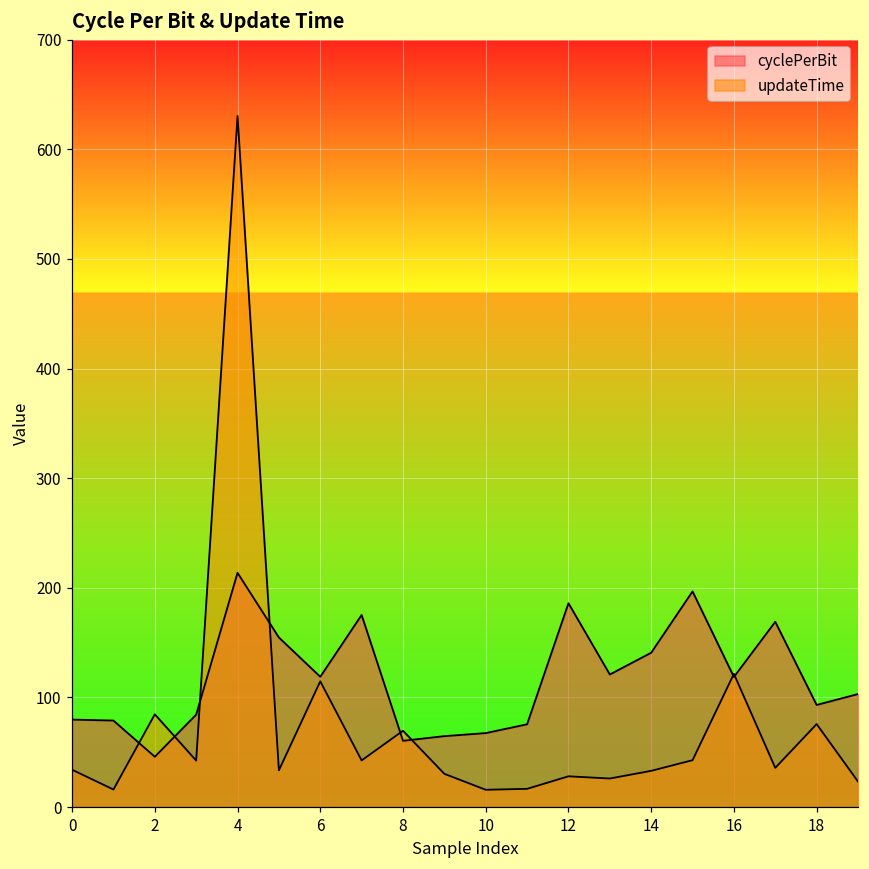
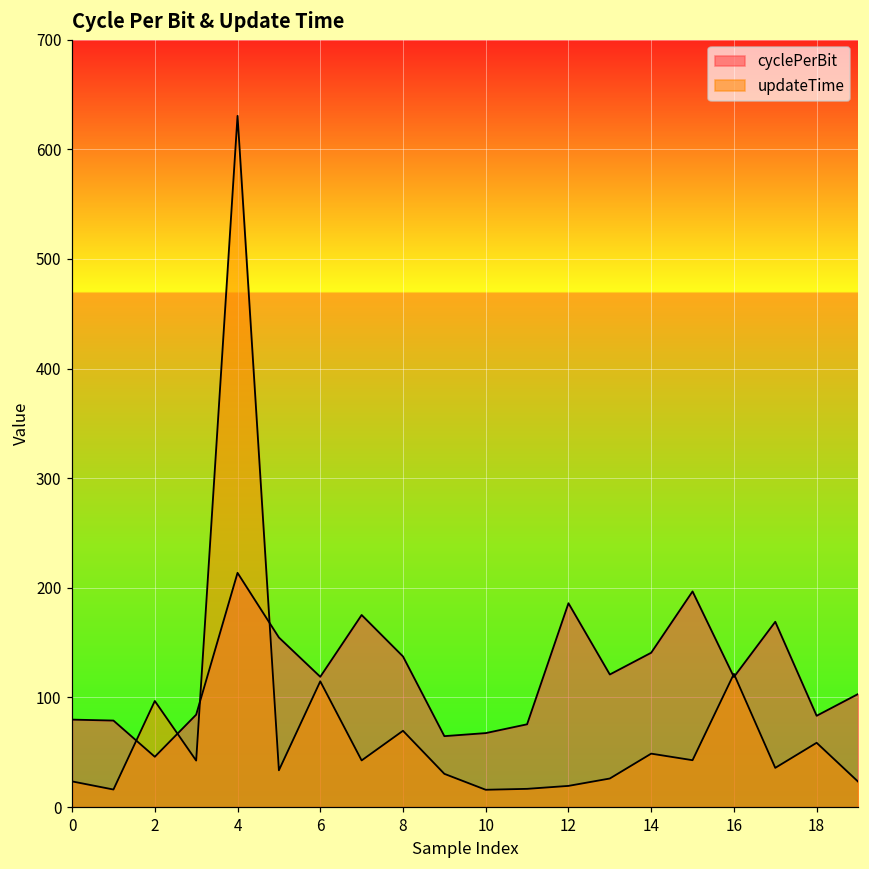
updateTime, 0: 30 -> 20
updateTime, 2: 80 -> 100
cyclePerBit, 8: 60 -> 140
updateTime, 12: 30 -> 20
updateTime, 14: 30 -> 50
cyclePerBit, 18: 90 -> 80
updateTime, 18: 80 -> 60
